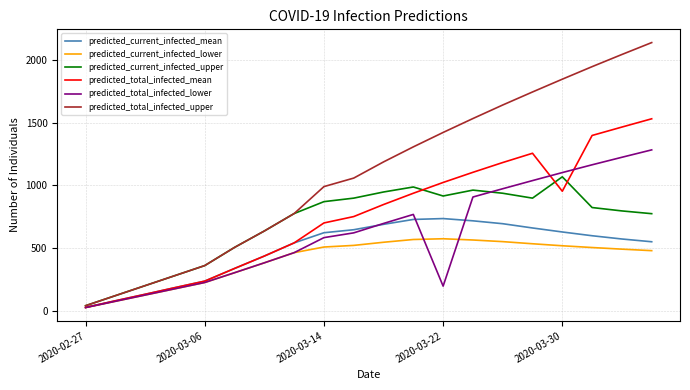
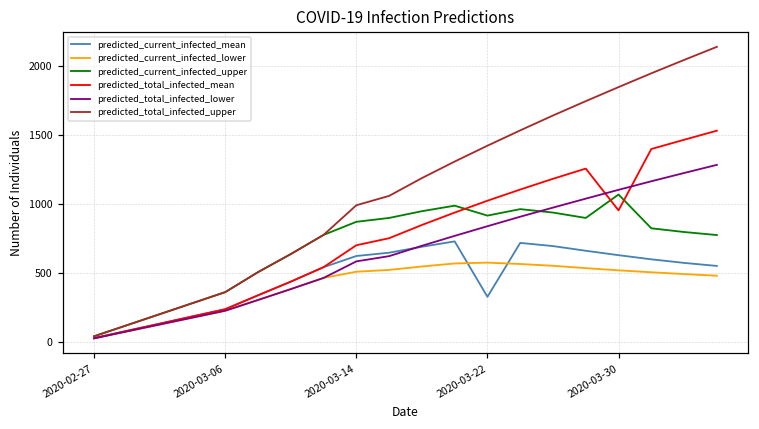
predicted_current_infected_mean, 2020-03-22: 740 -> 330
predicted_total_infected_lower, 2020-03-22: 200 -> 840
